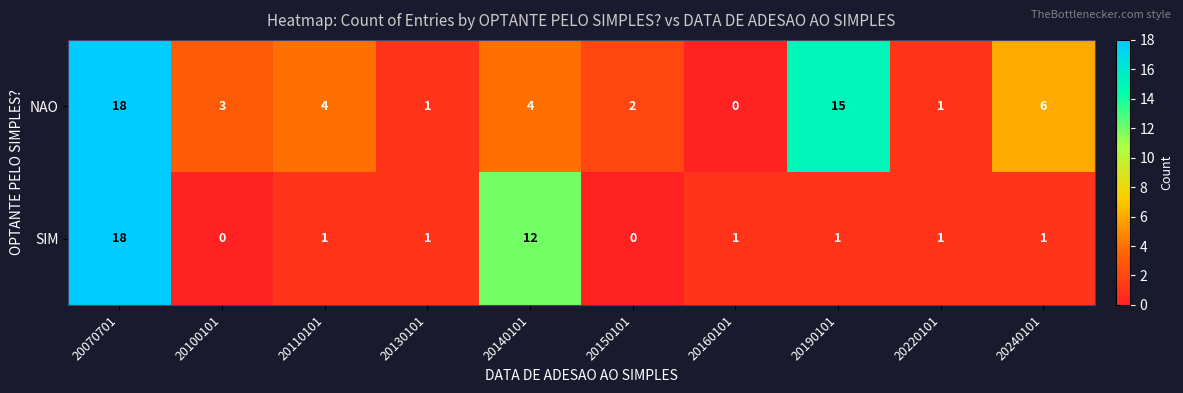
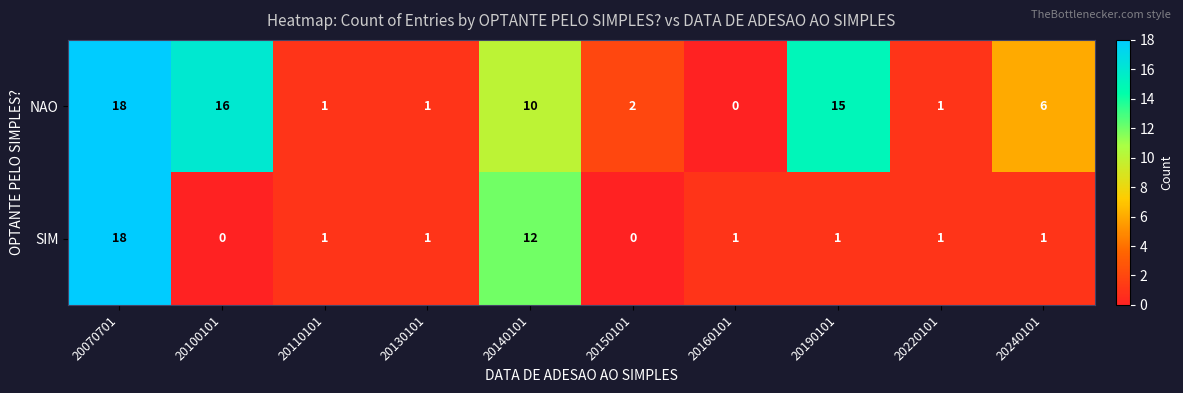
NAO, 20100101: 3 -> 16
NAO, 20110101: 4 -> 1
NAO, 20140101: 4 -> 10
